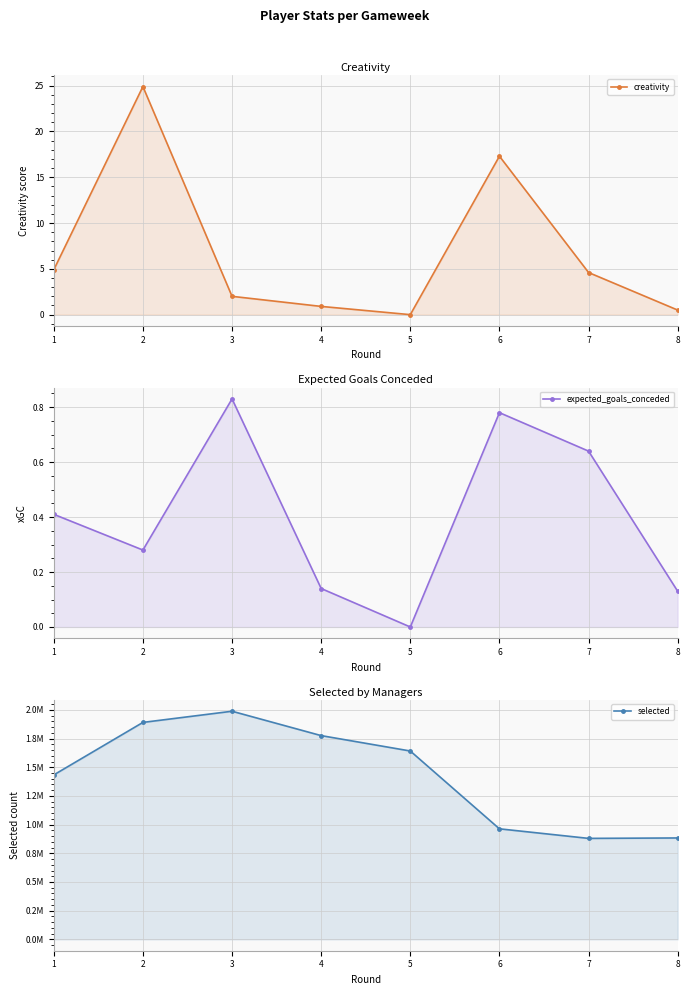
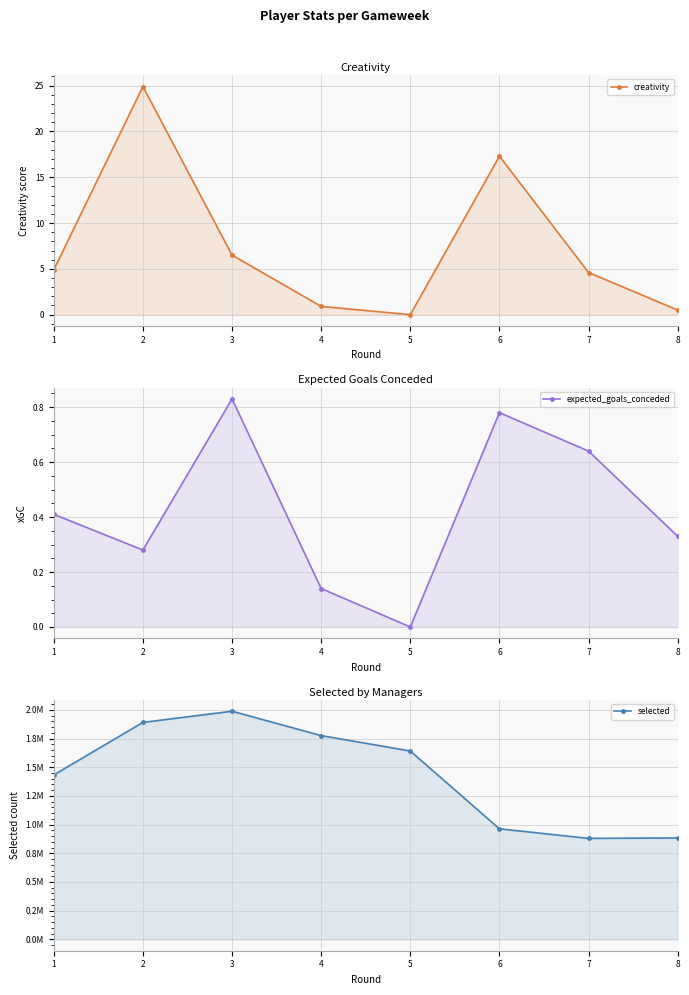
Creativity, 3: 2 -> 7
Expected Goals Conceded, 8: 0.13 -> 0.33
